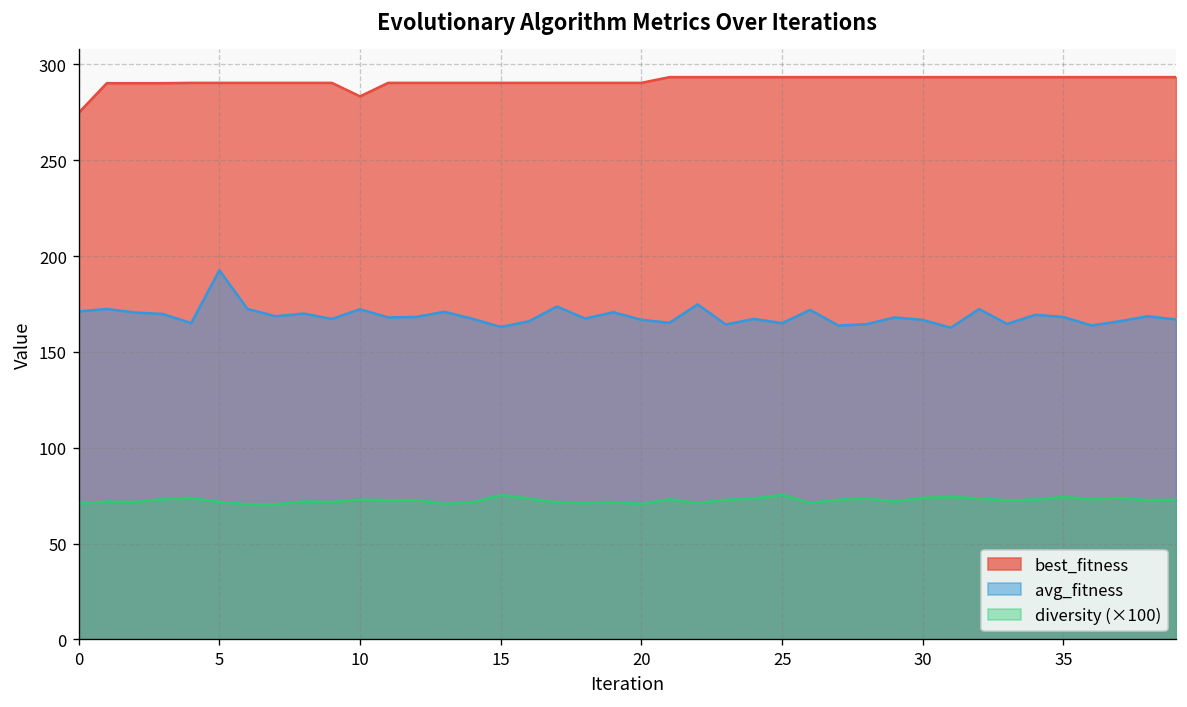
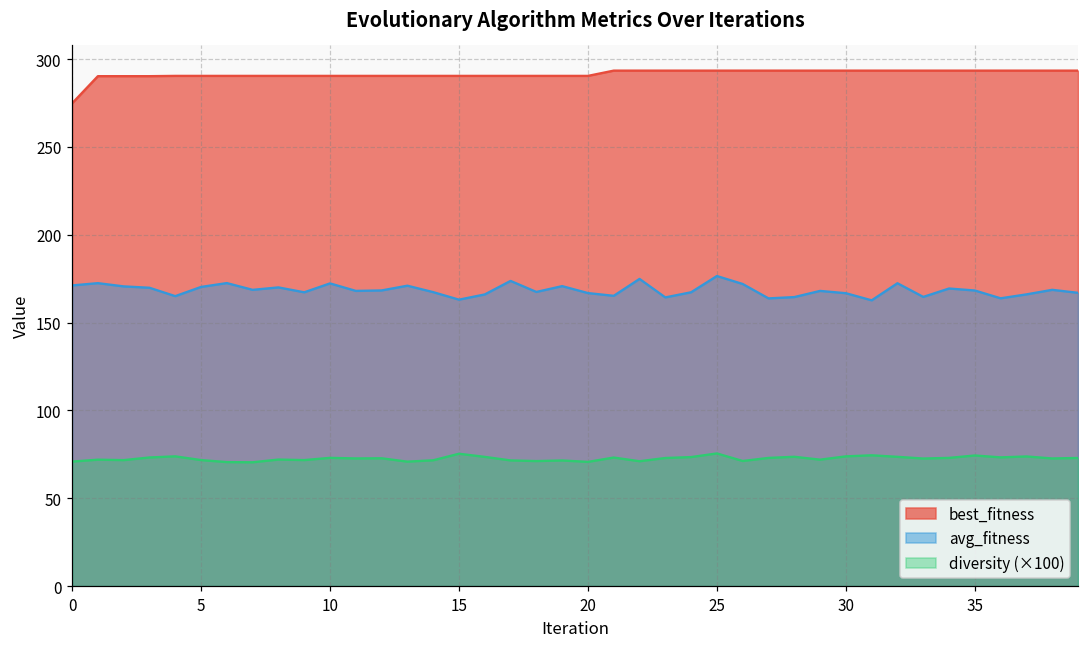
avg_fitness, 5: 193 -> 170
best_fitness, 10: 283 -> 290
avg_fitness, 25: 165 -> 176
